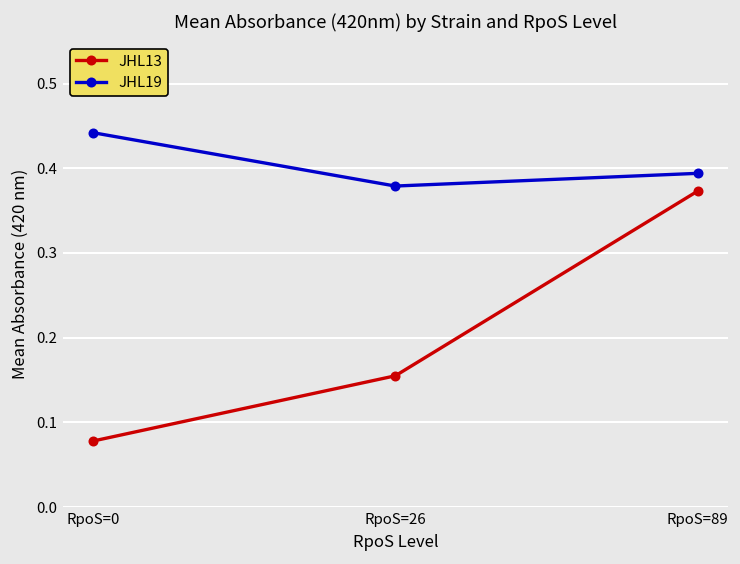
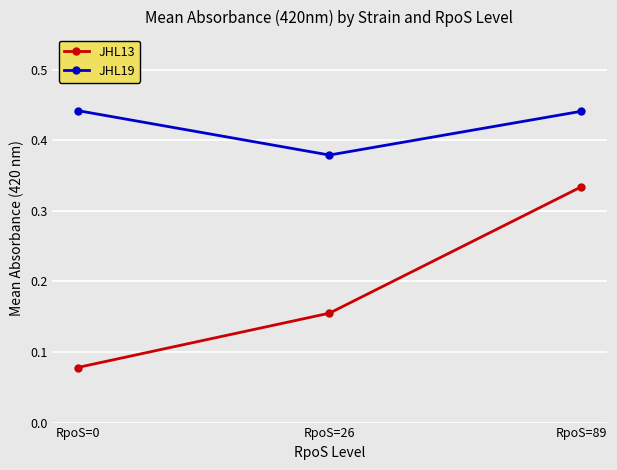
JHL13, RpoS=89: 0.37 -> 0.33
JHL19, RpoS=89: 0.39 -> 0.44
